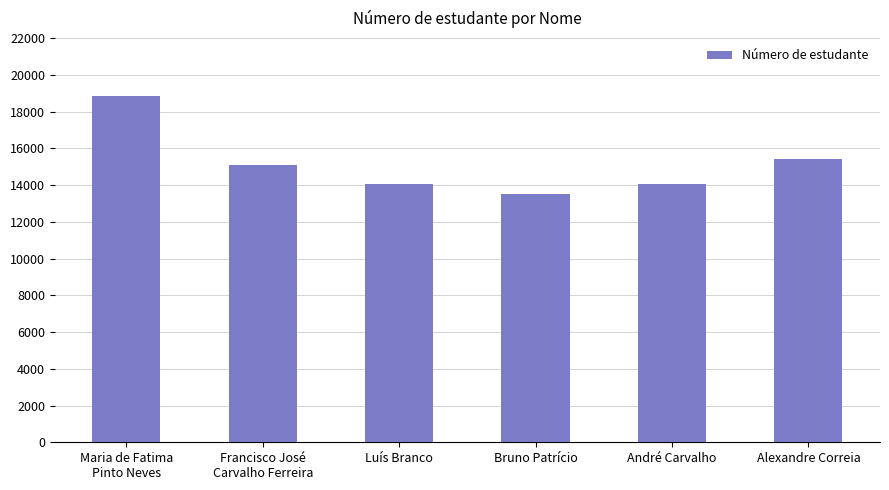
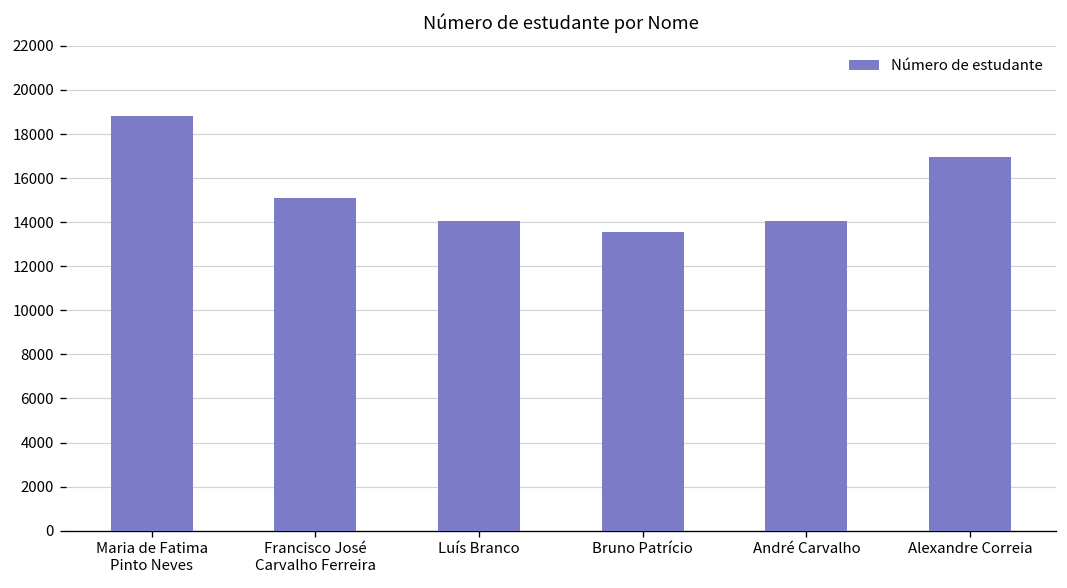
Alexandre Correia: 15400 -> 17000
